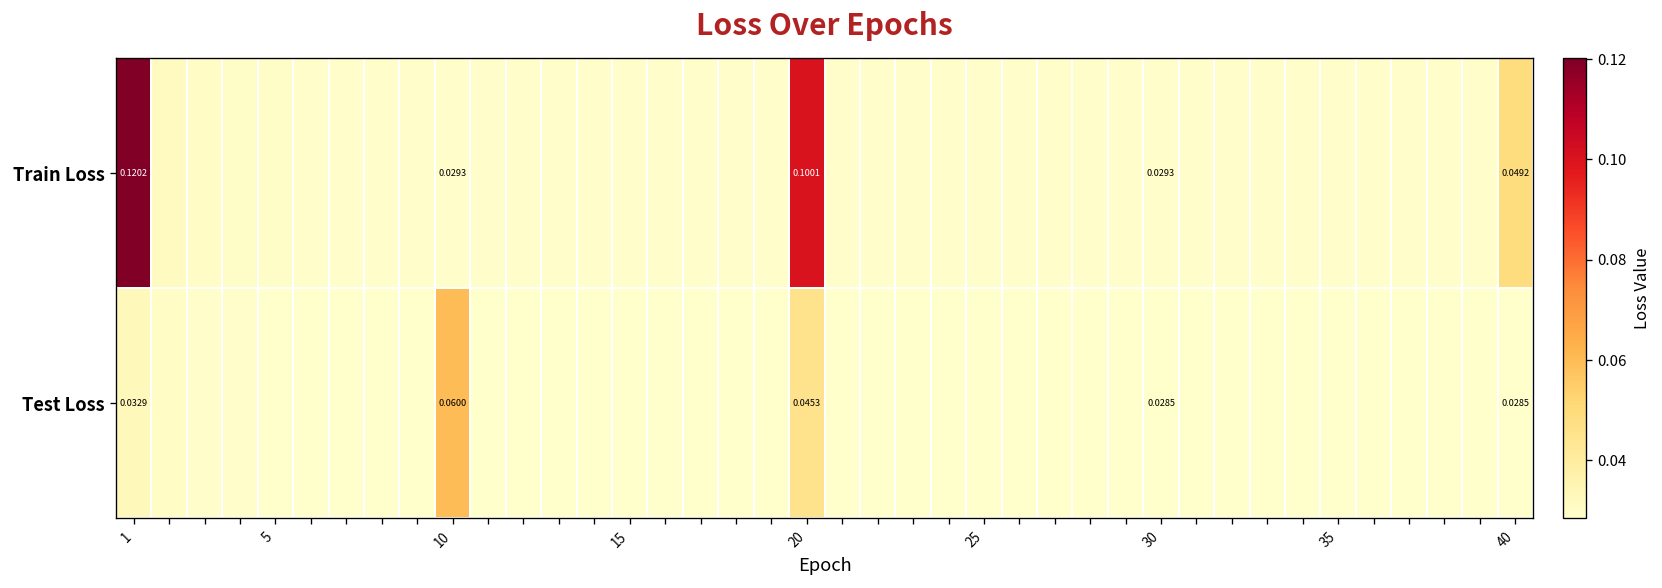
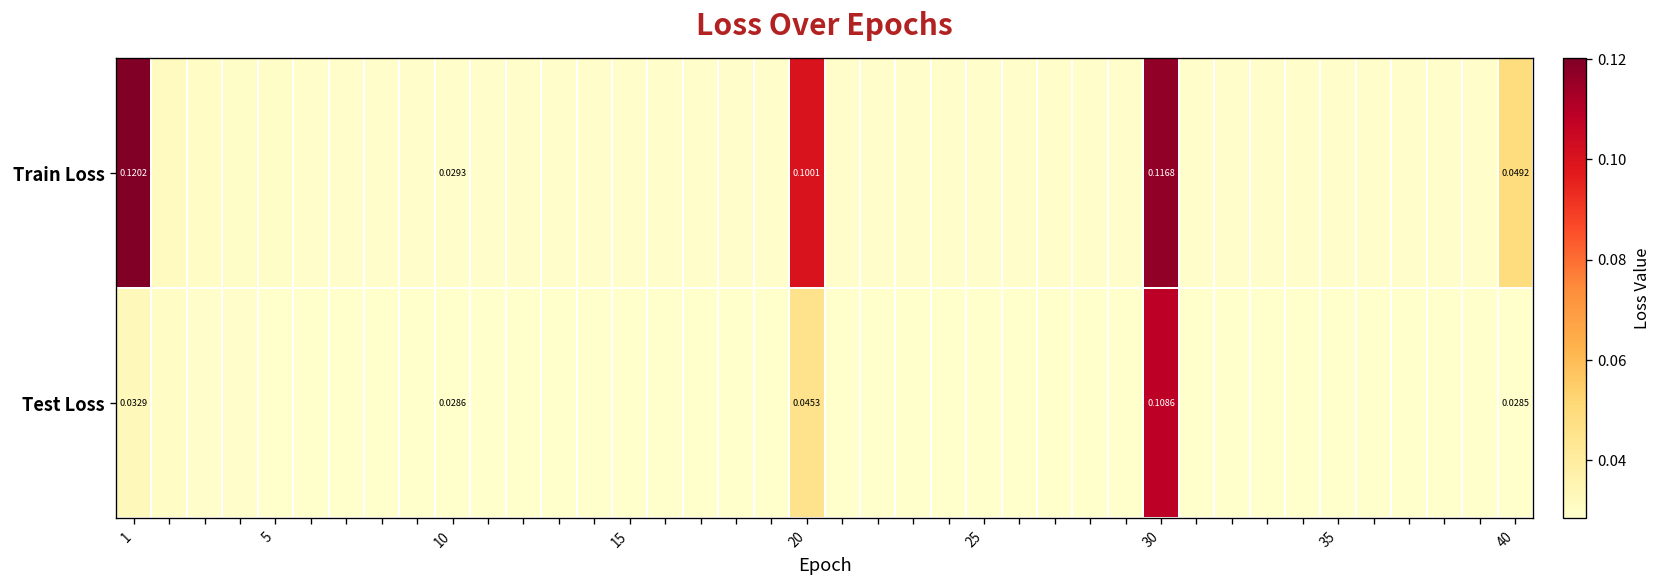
Train Loss, 30: 0.0293 -> 0.1168
Test Loss, 10: 0.0600 -> 0.0286
Test Loss, 30: 0.0285 -> 0.1086
